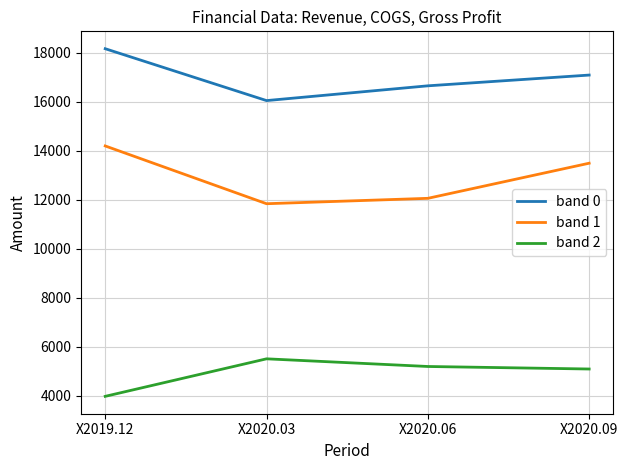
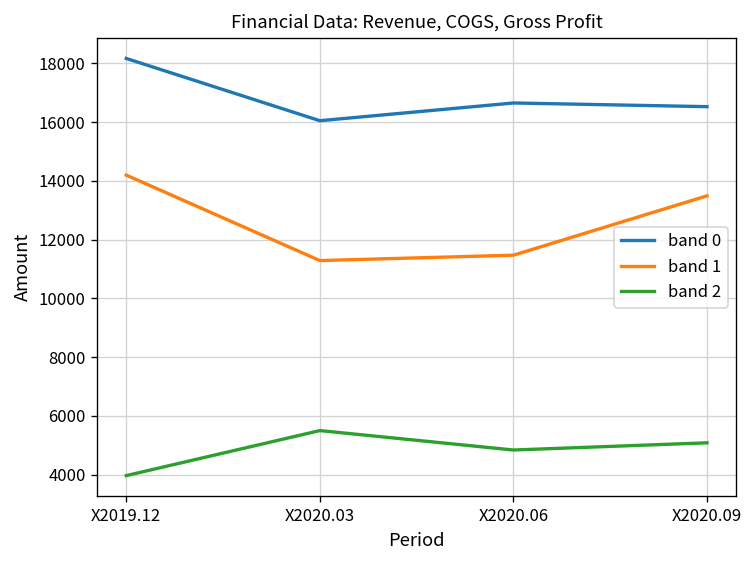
band 1, X2020.03: 11800 -> 11300
band 1, X2020.06: 12100 -> 11500
band 2, X2020.06: 5200 -> 4800
band 0, X2020.09: 17100 -> 16500
